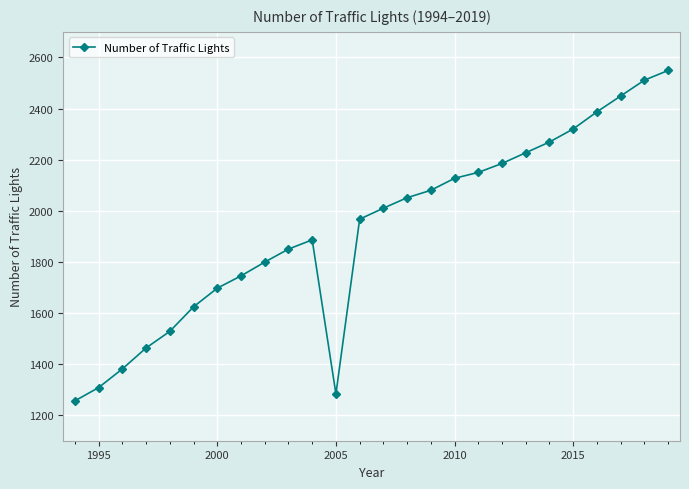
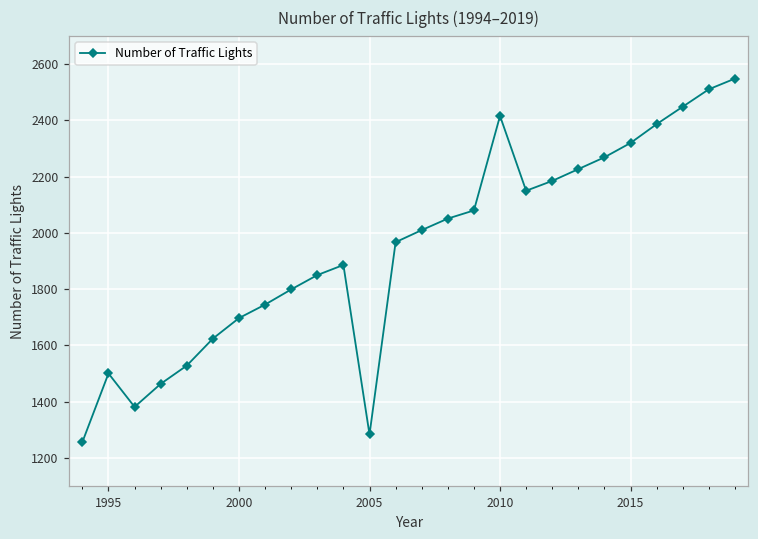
1995: 1310 -> 1500
2010: 2130 -> 2420
